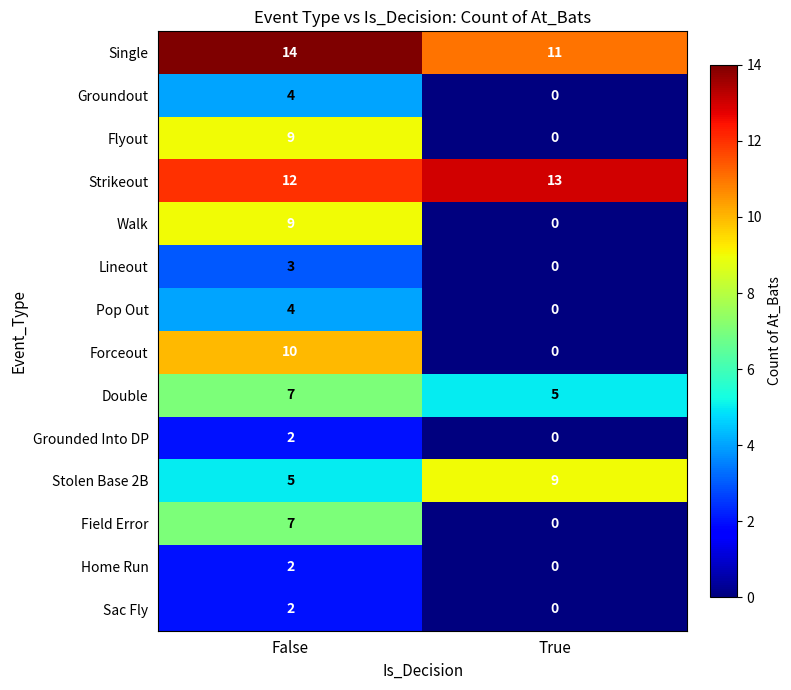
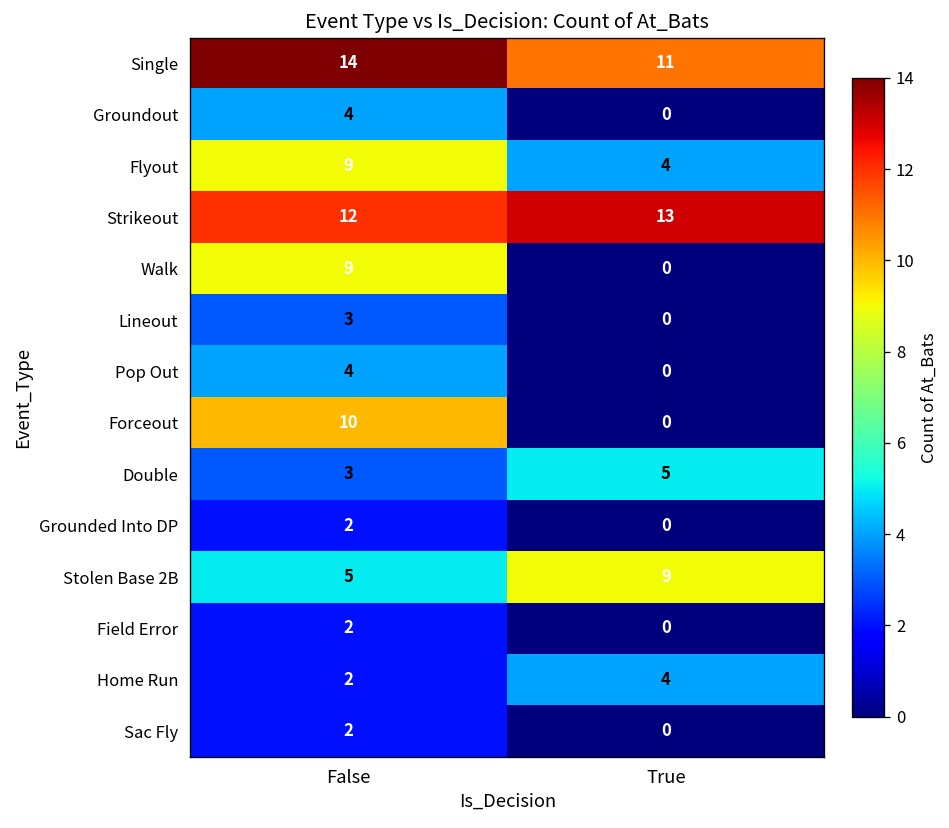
Flyout, True: 0 -> 4
Double, False: 7 -> 3
Field Error, False: 7 -> 2
Home Run, True: 0 -> 4
